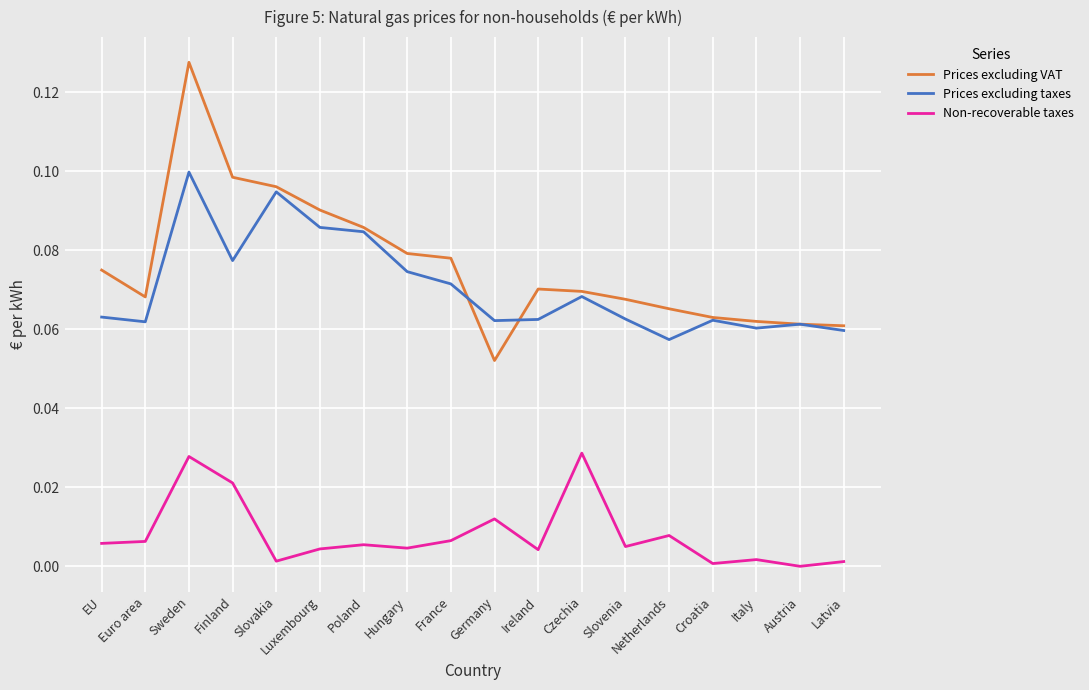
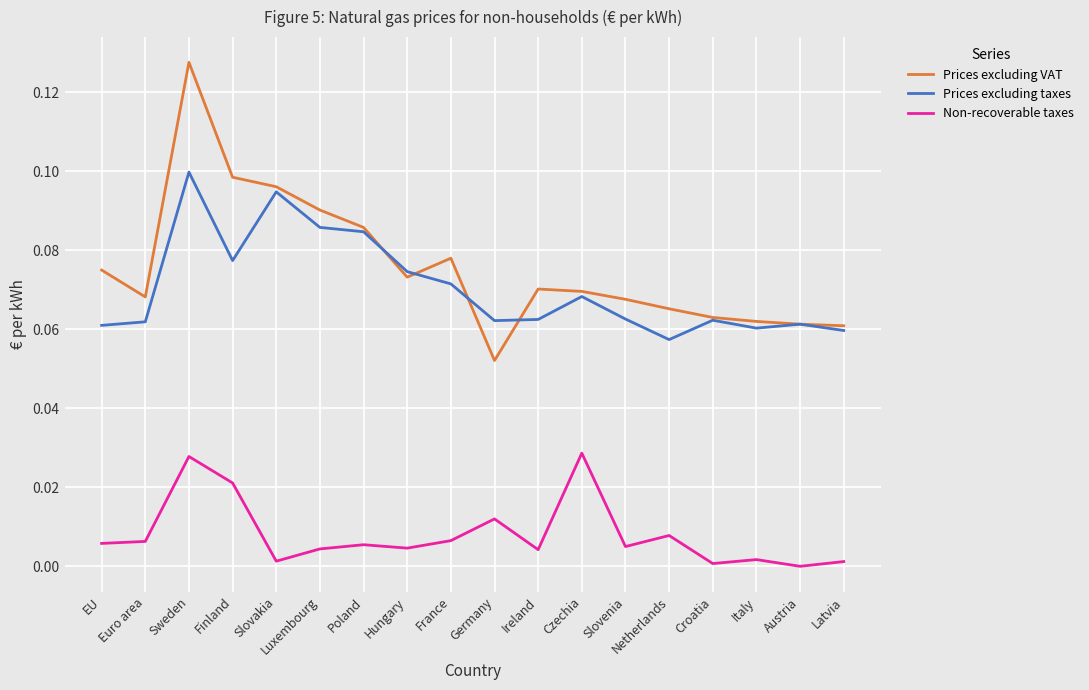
Prices excluding taxes, EU: 0.063 -> 0.061
Prices excluding VAT, Hungary: 0.079 -> 0.073
